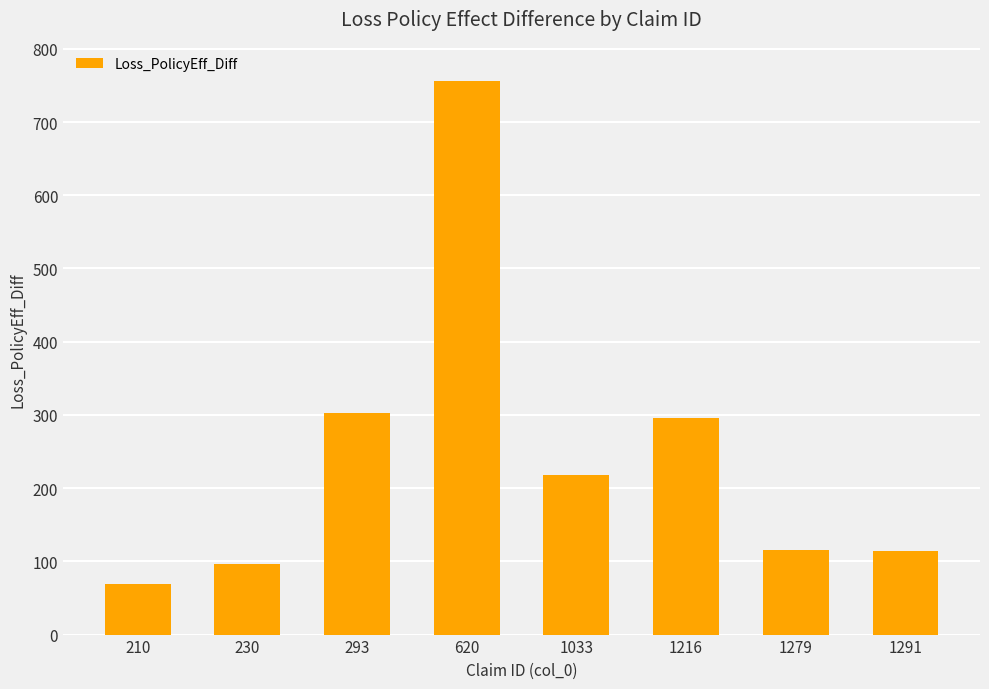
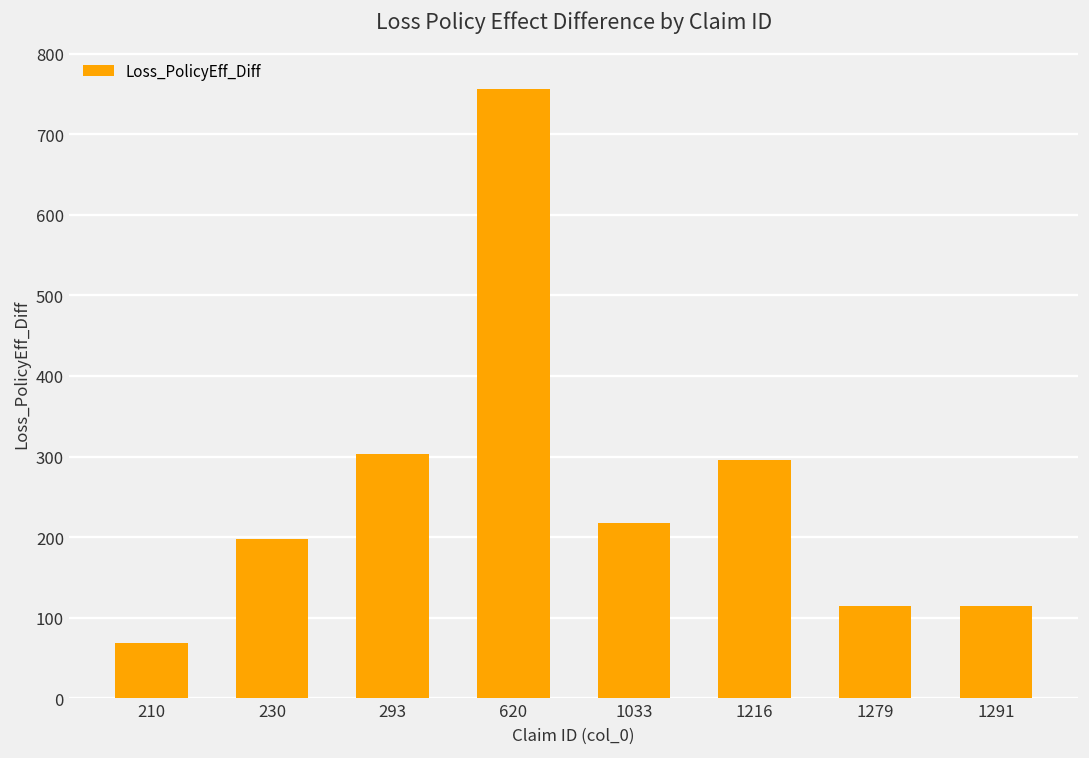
230: 100 -> 200
